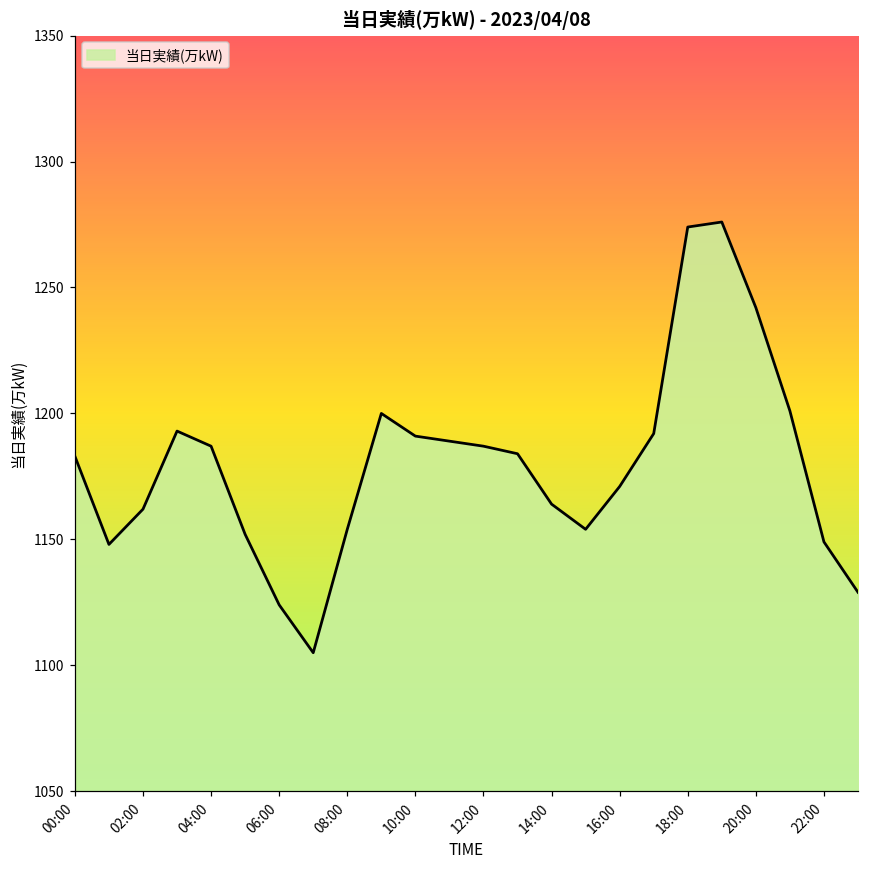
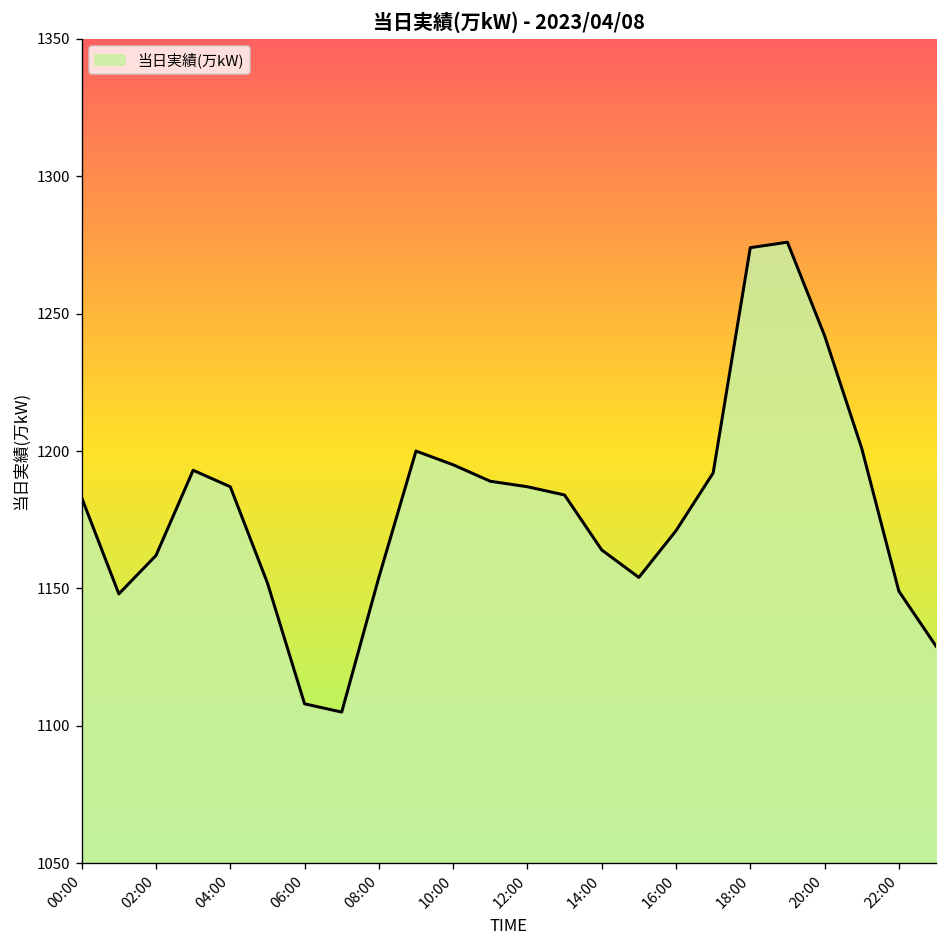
06:00: 1124 -> 1108
10:00: 1191 -> 1195
